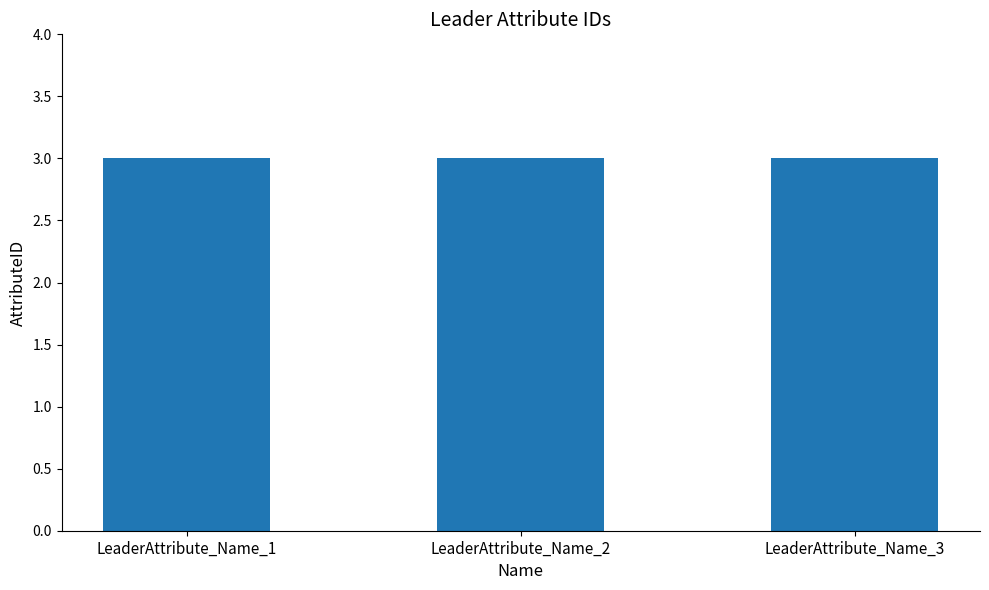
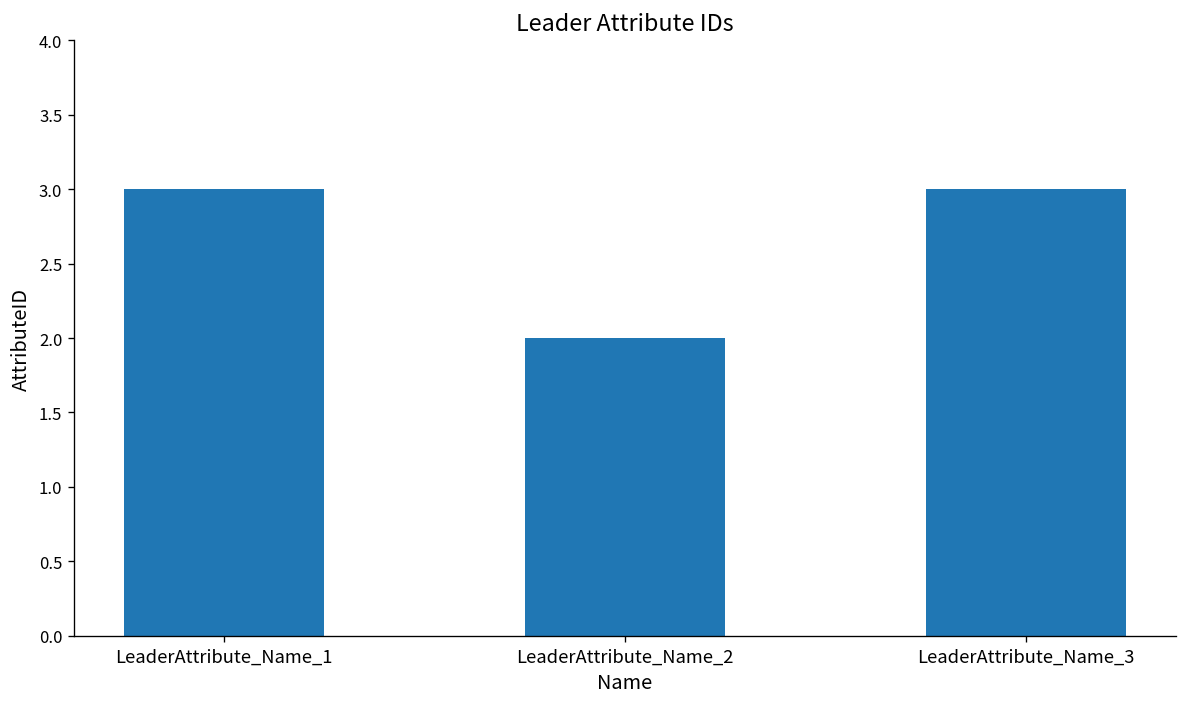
LeaderAttribute_Name_2: 3 -> 2
